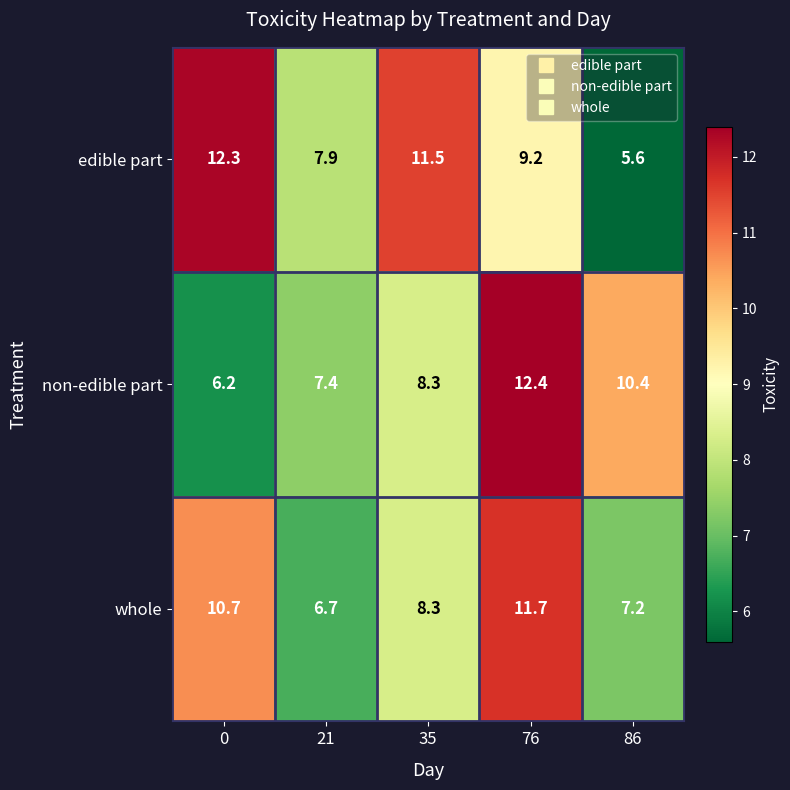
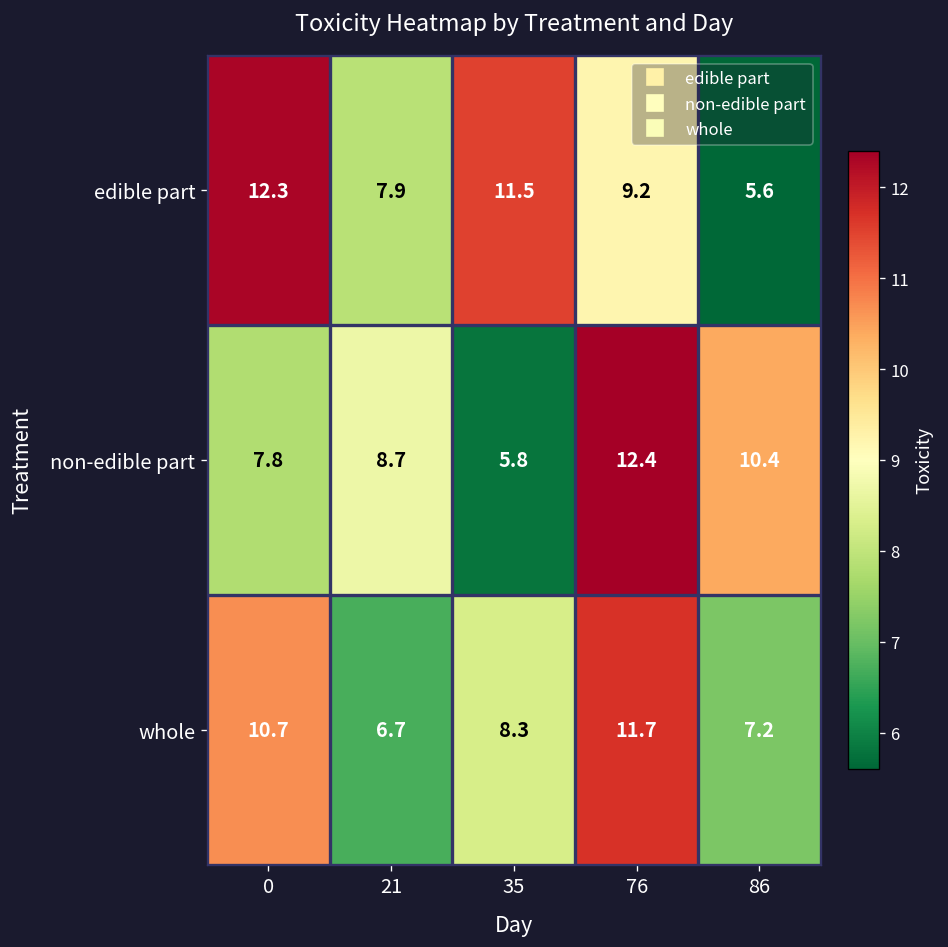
non-edible part, 0: 6.2 -> 7.8
non-edible part, 21: 7.4 -> 8.7
non-edible part, 35: 8.3 -> 5.8
